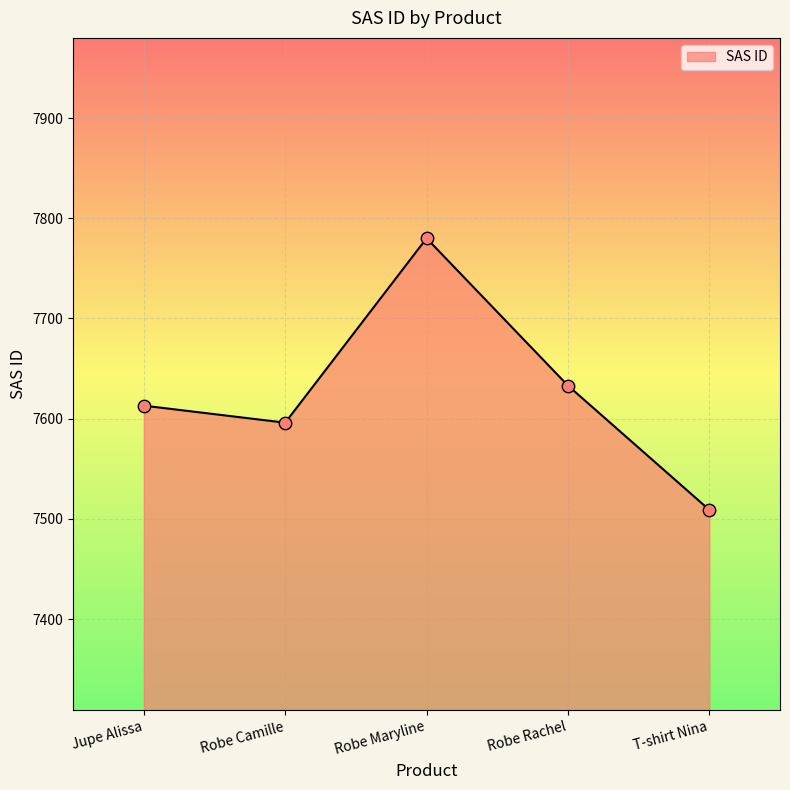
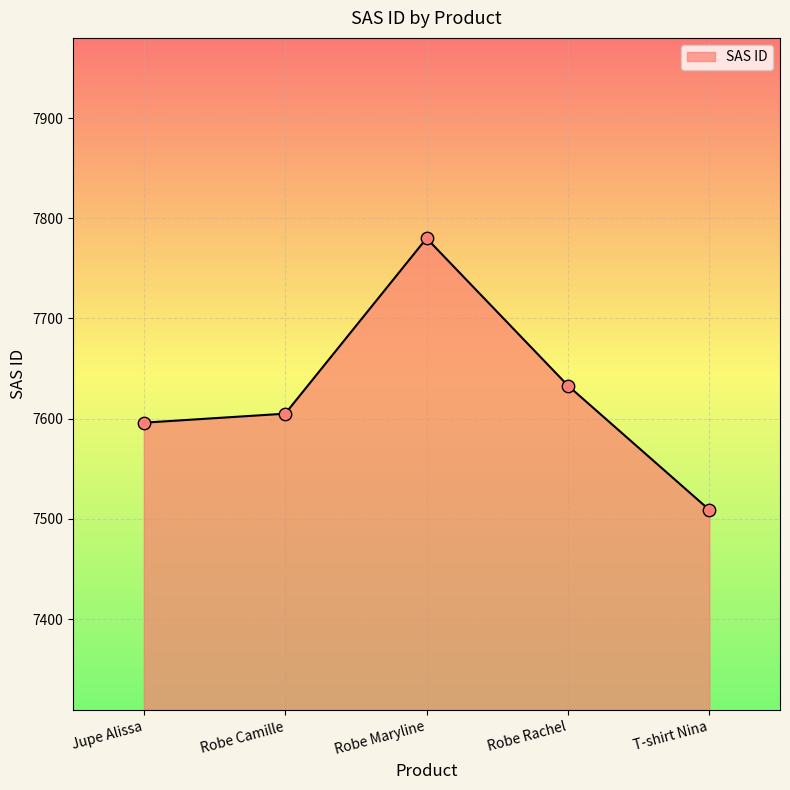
Jupe Alissa: 7613 -> 7596
Robe Camille: 7596 -> 7605
